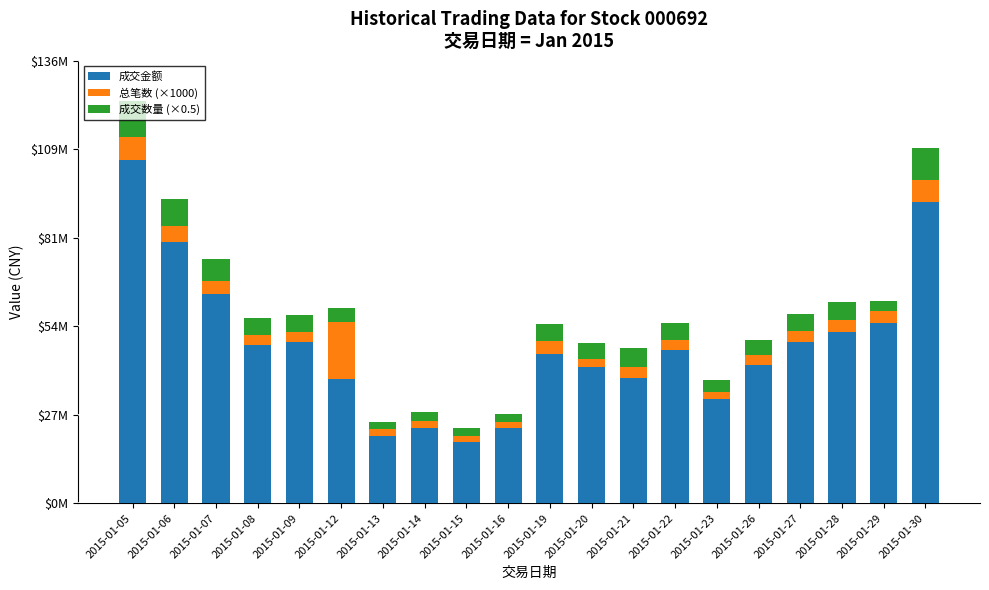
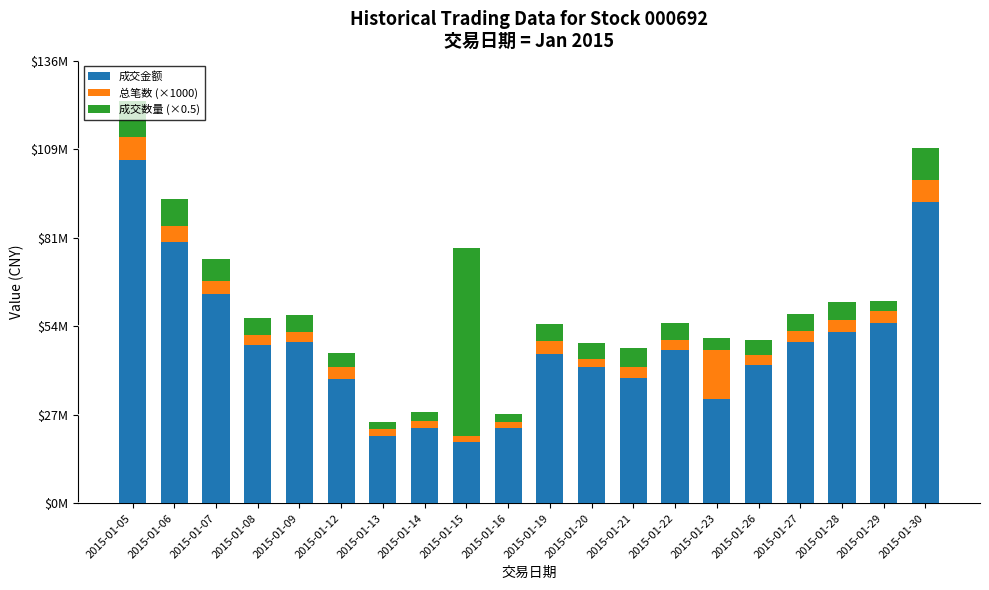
总笔数 (×1000), 2015-01-12: $18000000 -> $4000000
成交数量 (×0.5), 2015-01-15: $2000000 -> $58000000
总笔数 (×1000), 2015-01-23: $2000000 -> $15000000
